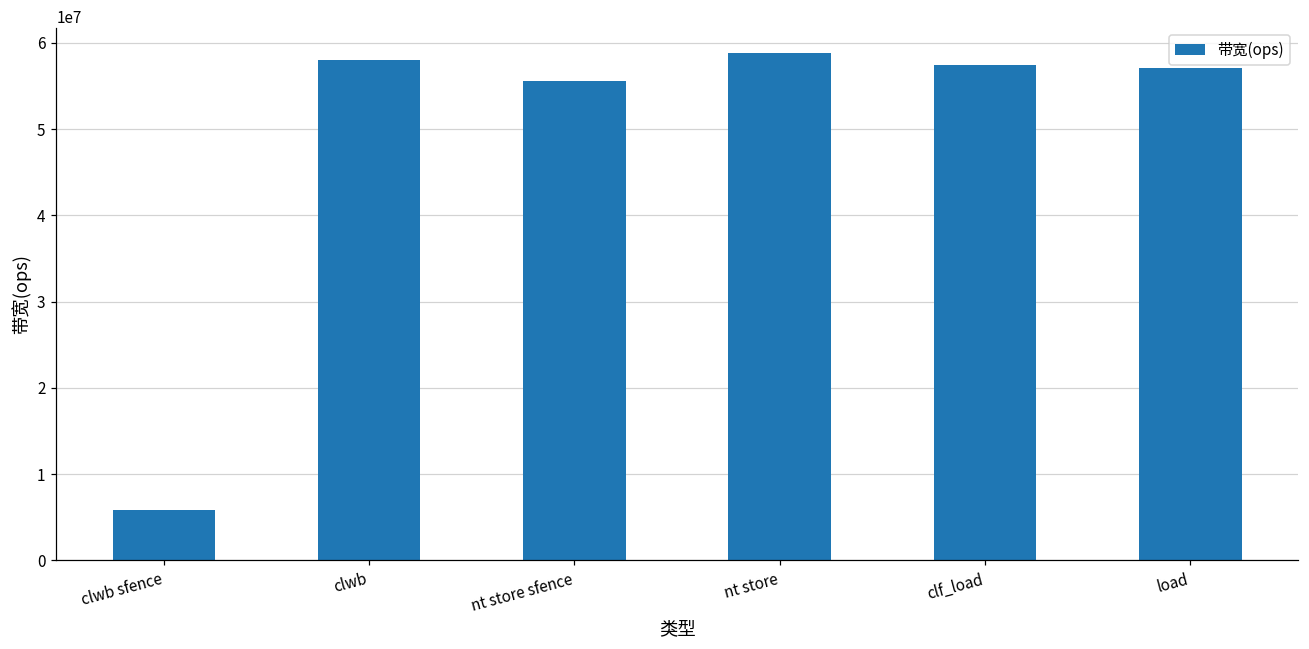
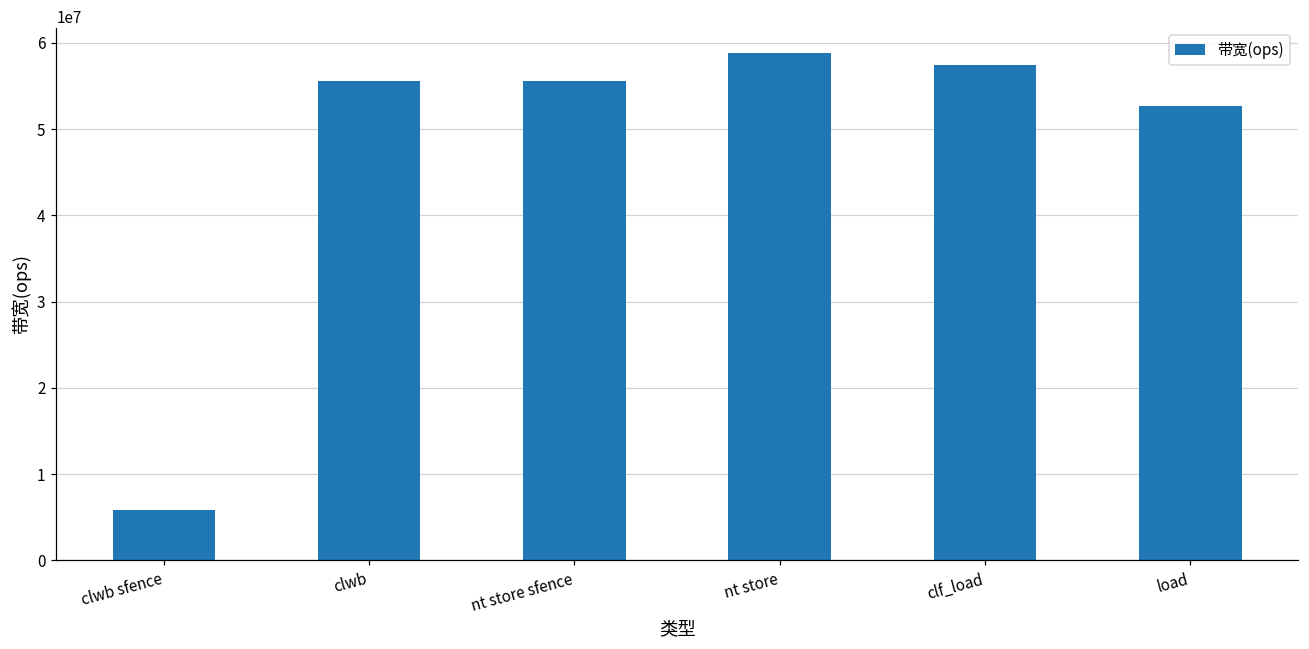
clwb: 58000000 -> 56000000
load: 57000000 -> 53000000
